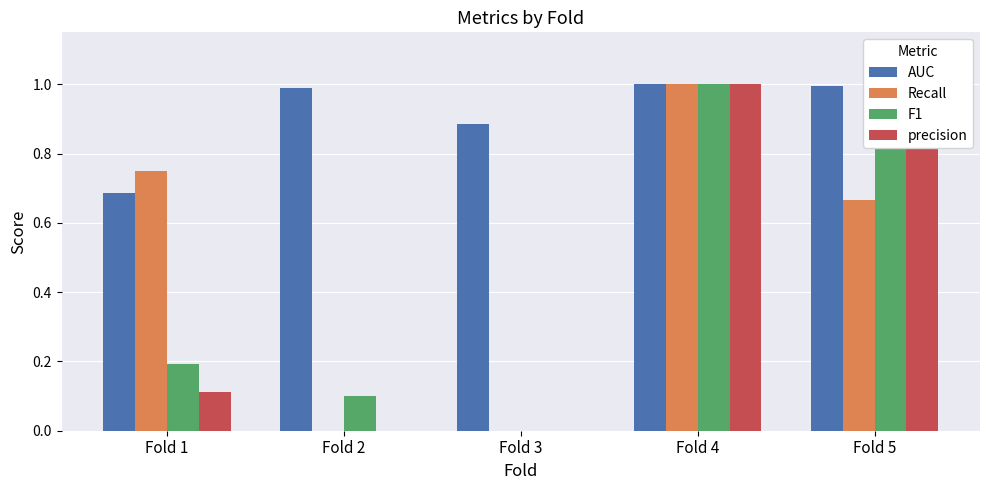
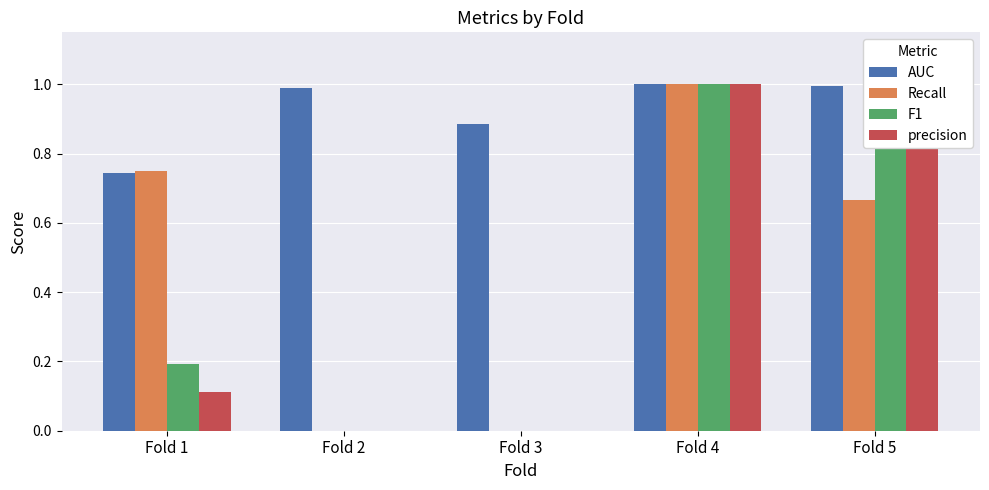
AUC, Fold 1: 0.69 -> 0.74
F1, Fold 2: 0.1 -> 0.0
